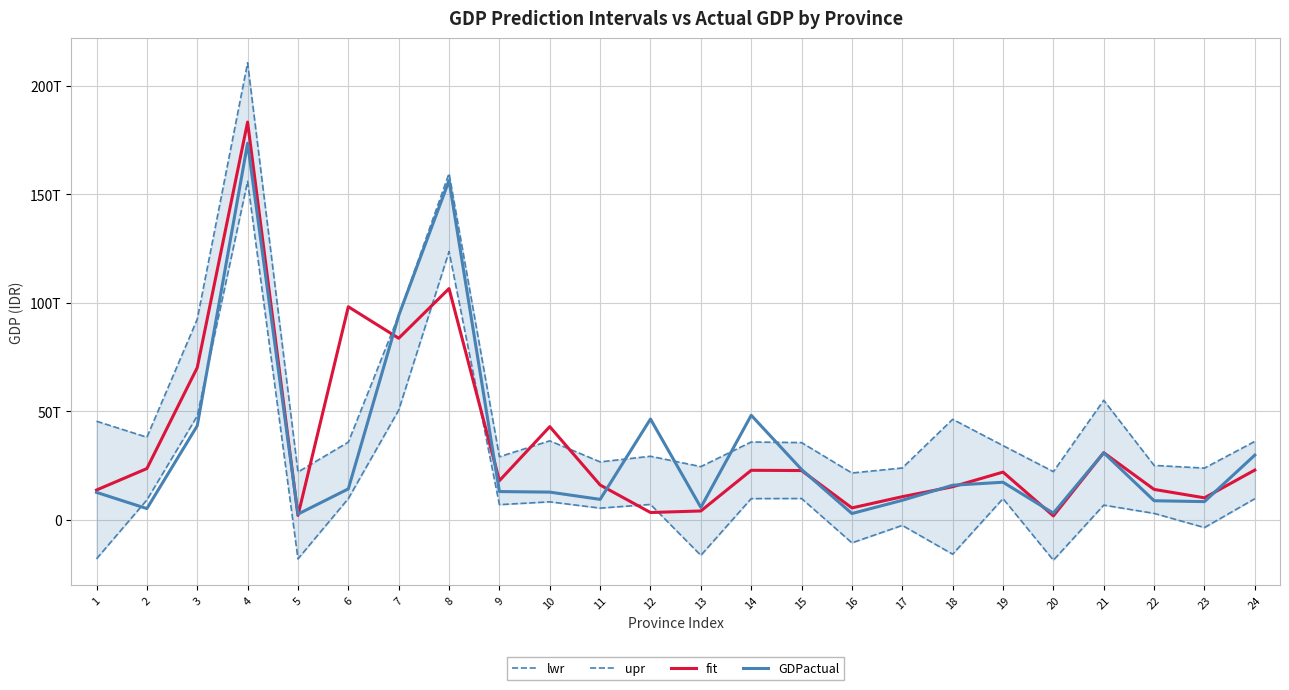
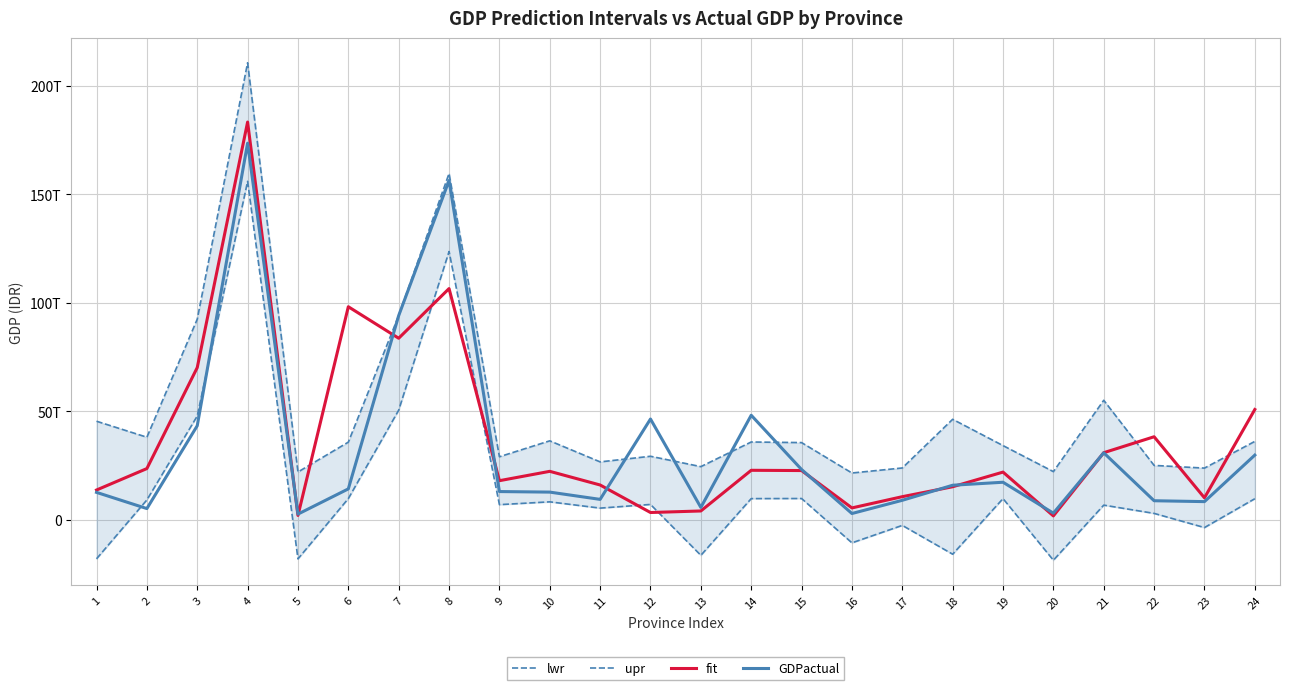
fit, 10: 43T -> 22T
fit, 22: 14T -> 38T
fit, 24: 23T -> 51T
